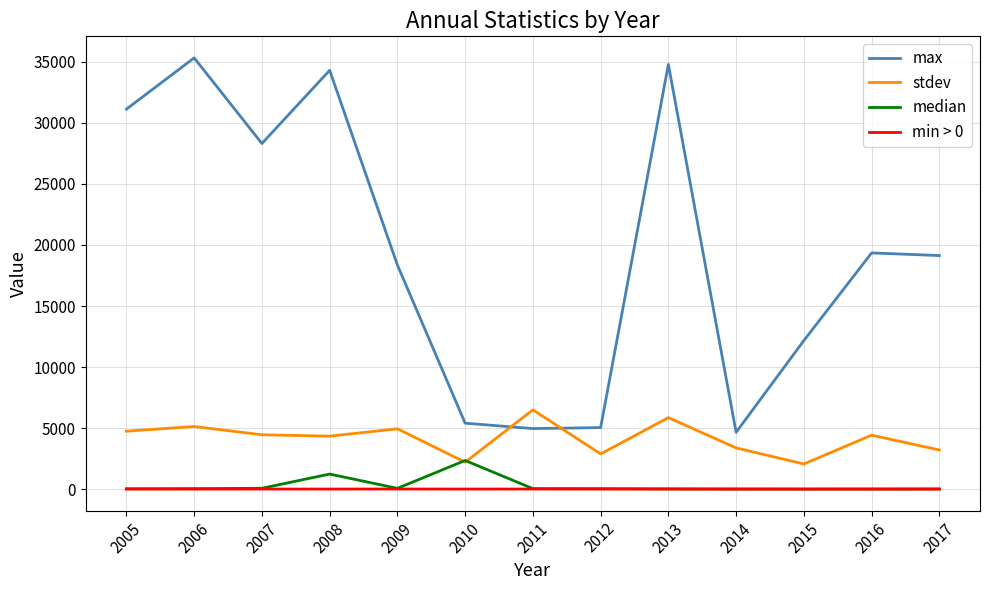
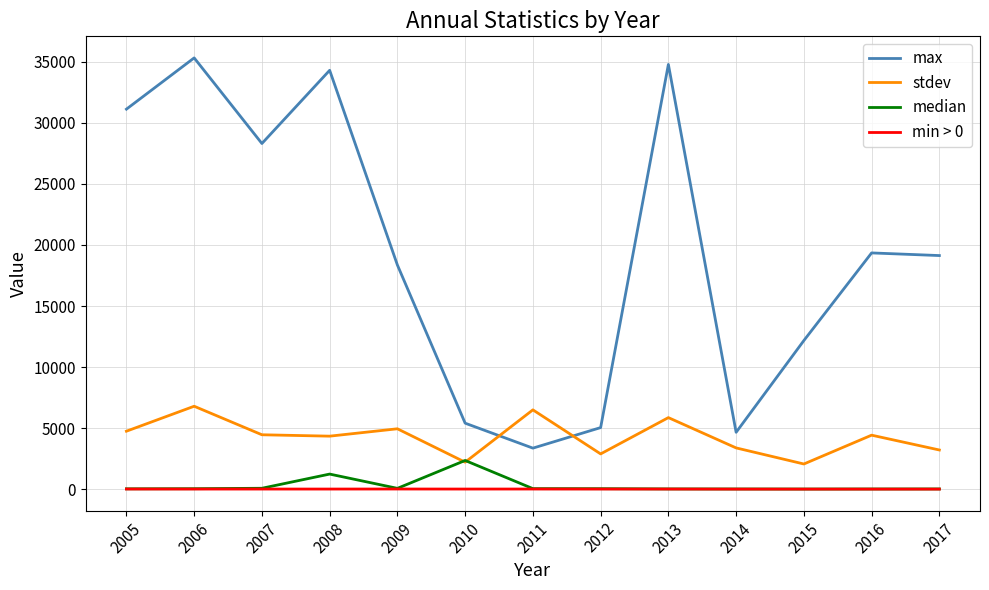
stdev, 2006: 5100 -> 6800
max, 2011: 5000 -> 3400
